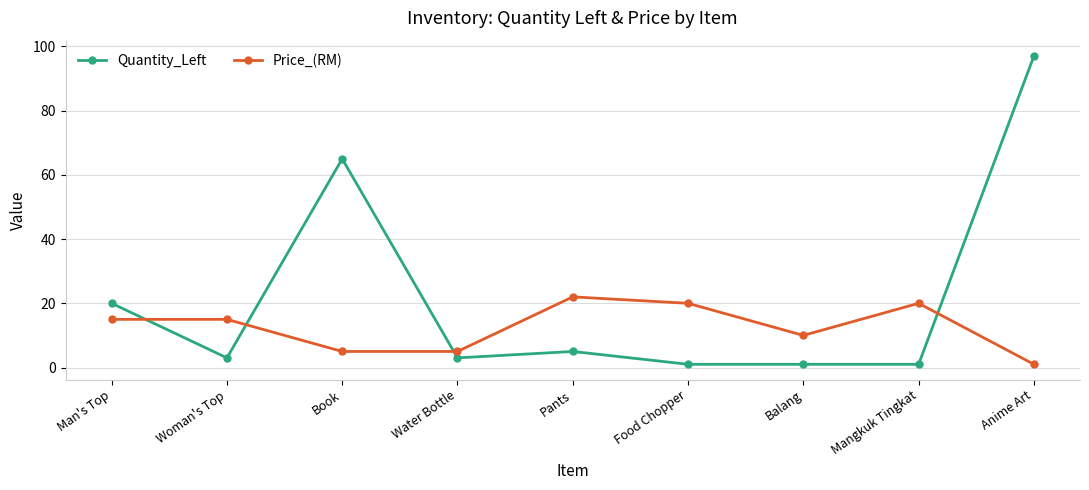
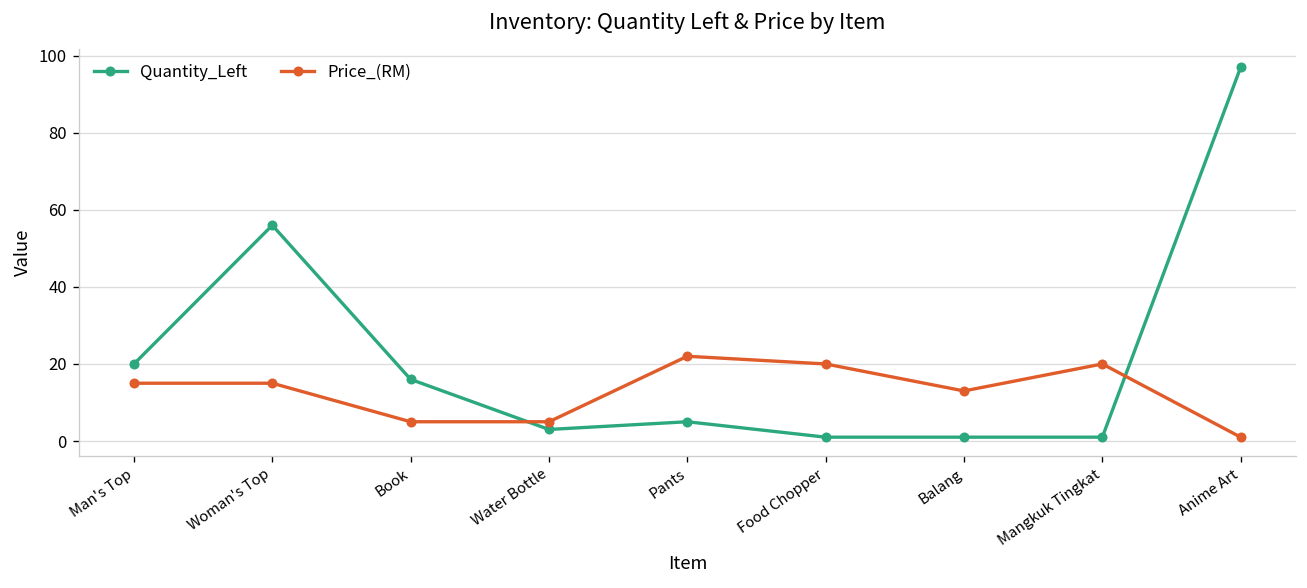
Quantity_Left, Woman's Top: 3 -> 56
Quantity_Left, Book: 65 -> 16
Price_(RM), Balang: 10 -> 13
